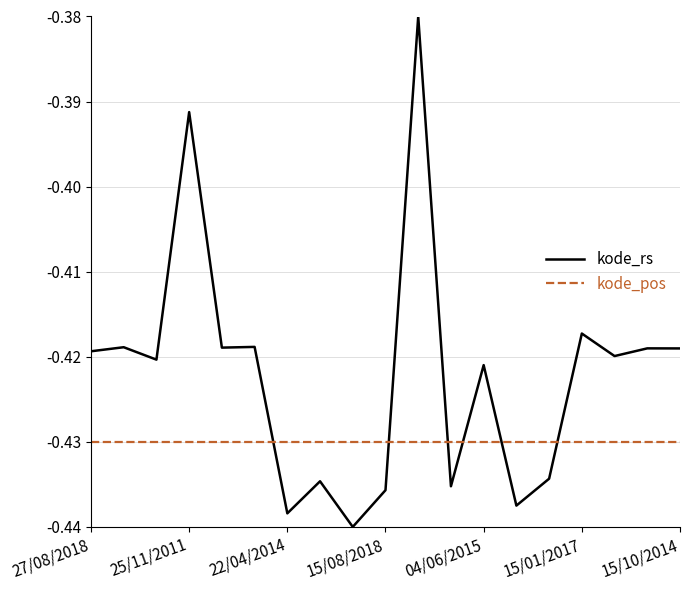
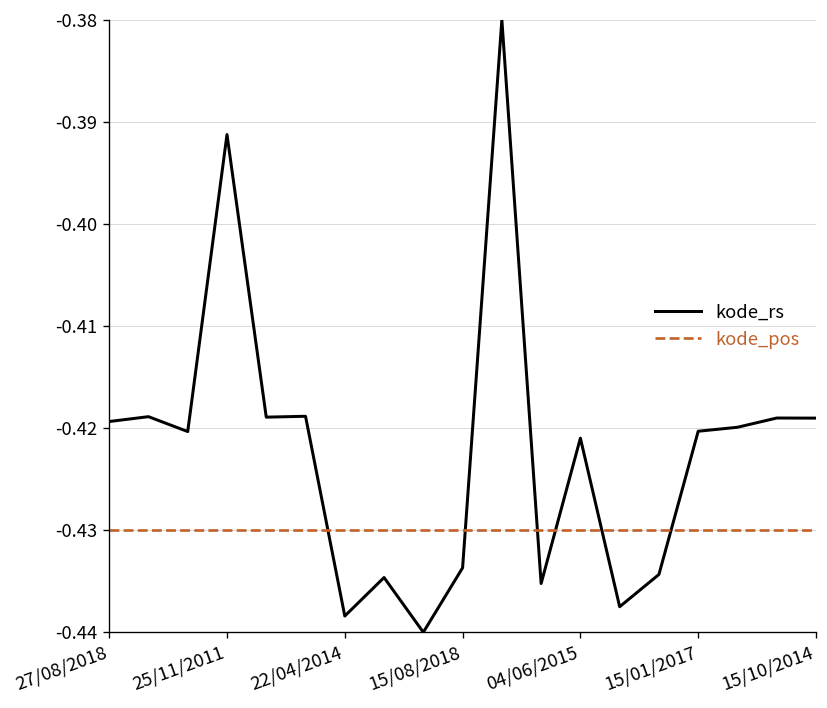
kode_rs, 15/08/2018: -0.436 -> -0.434
kode_rs, 15/01/2017: -0.417 -> -0.420
